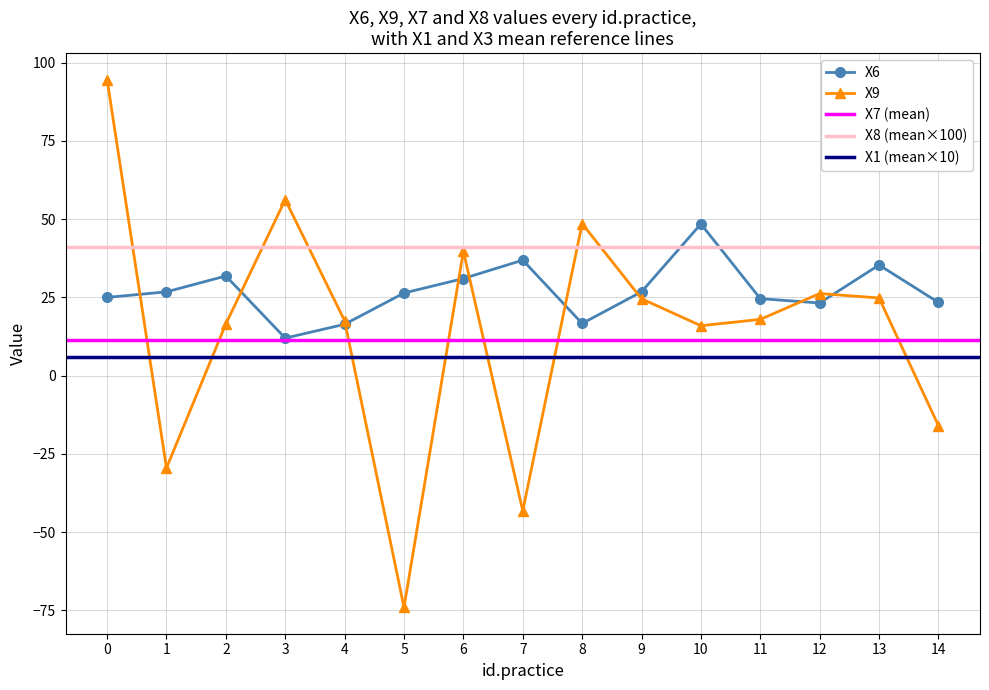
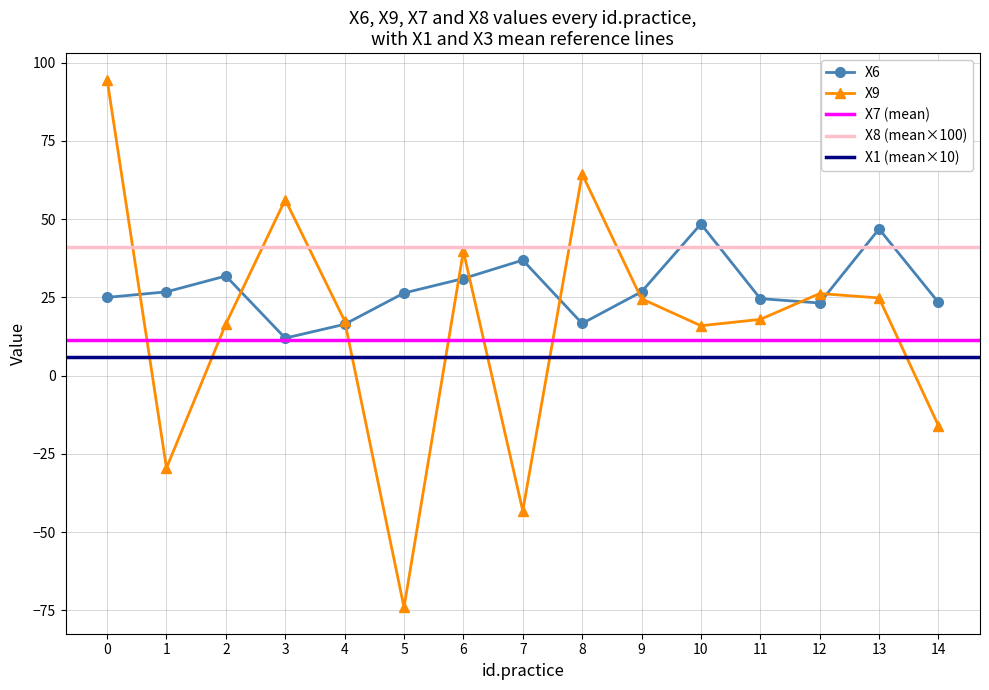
X9, 8: 49 -> 64
X6, 13: 35 -> 47
